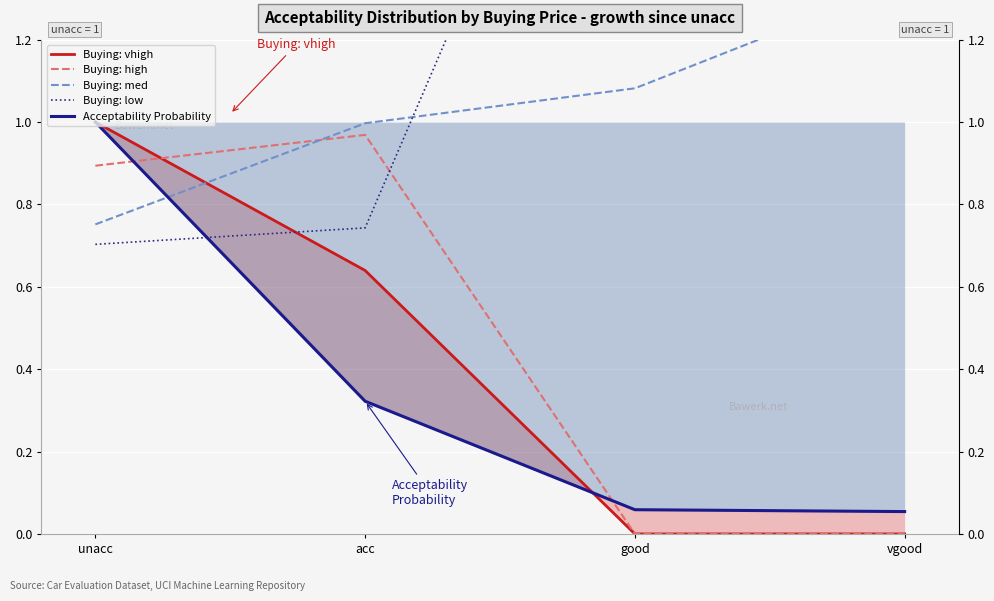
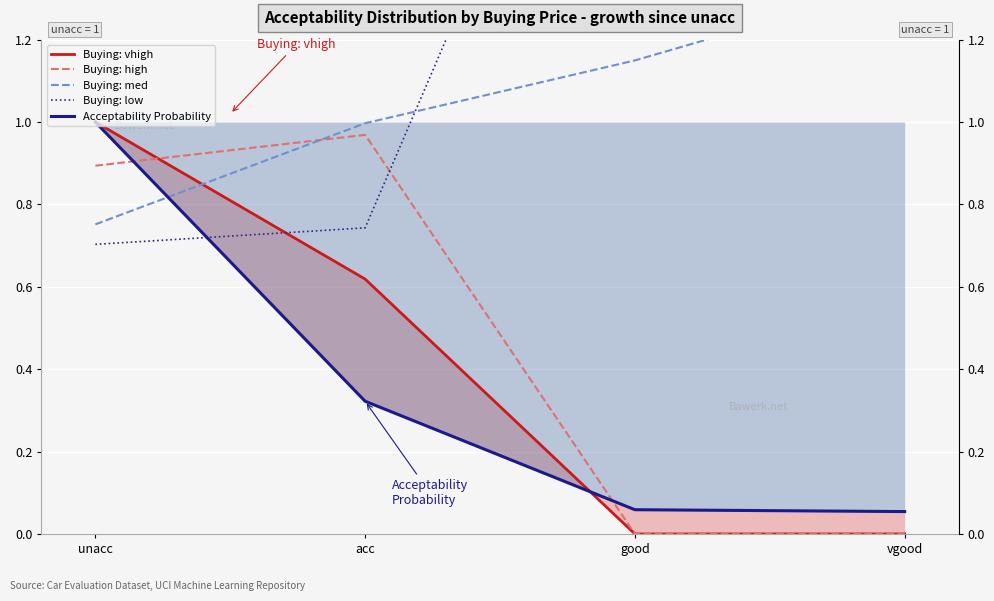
Buying: vhigh, acc: 0.64 -> 0.62
Buying: med, good: 1.08 -> 1.15
